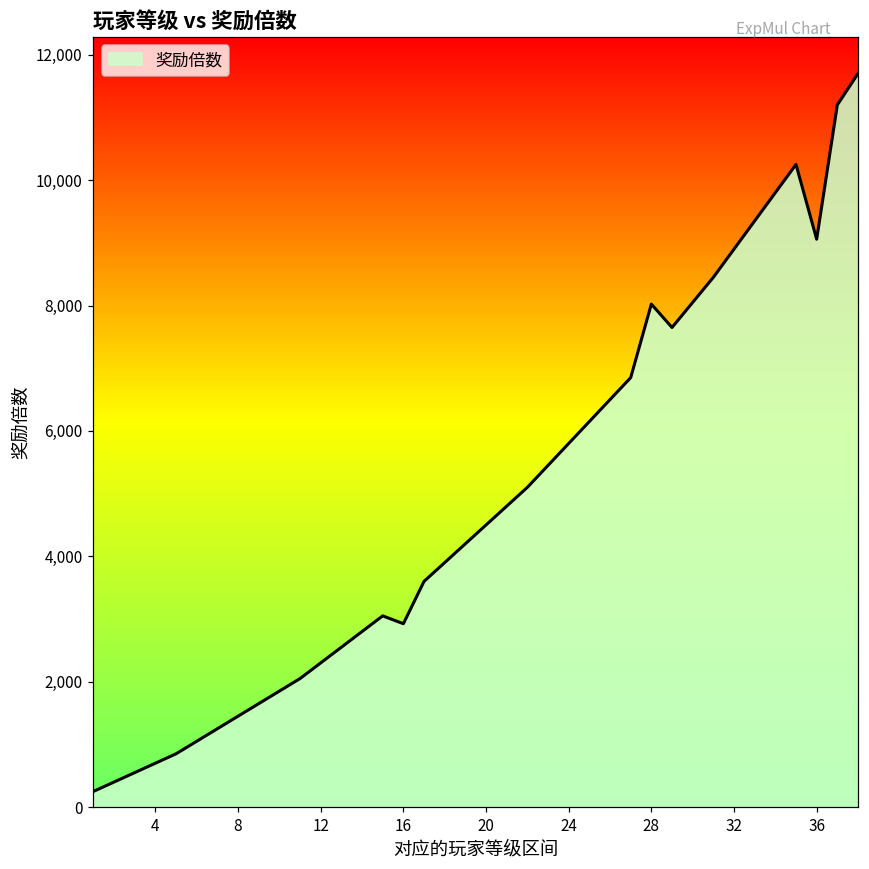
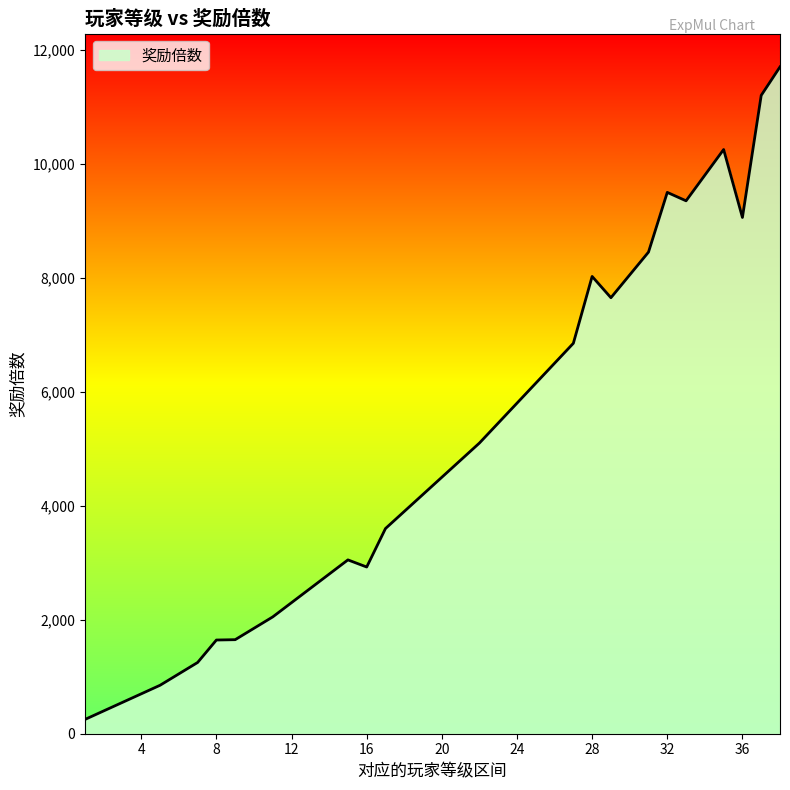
8: 1,500 -> 1,600
32: 8,900 -> 9,500
